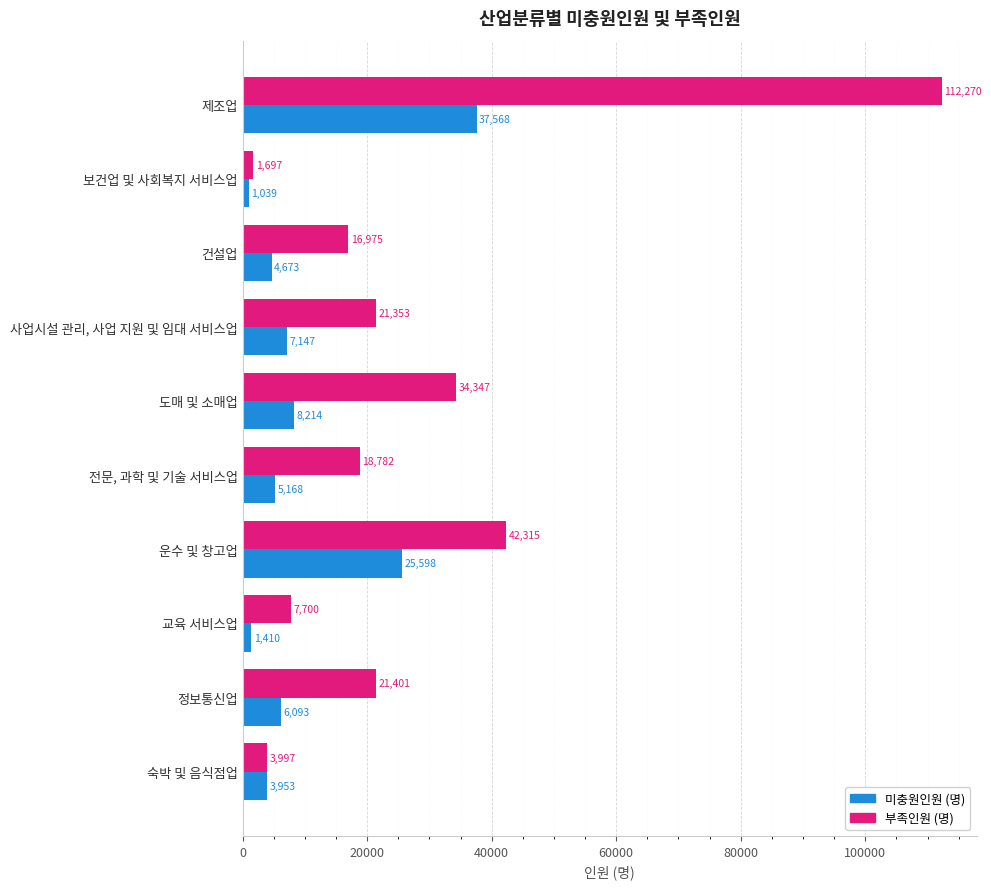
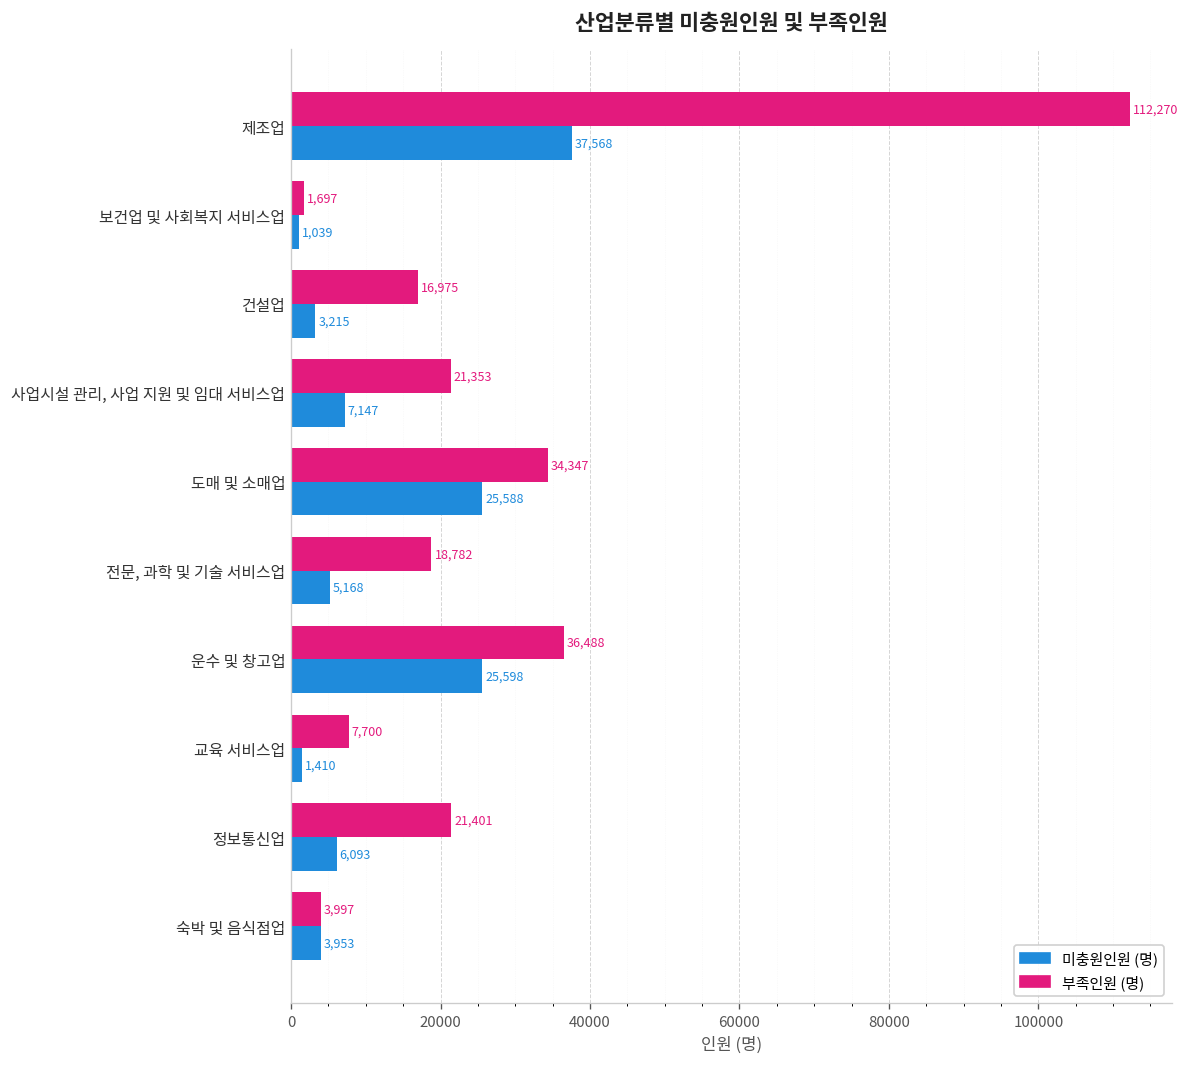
미충원인원 (명), 건설업: 4,673 -> 3,215
미충원인원 (명), 도매 및 소매업: 8,214 -> 25,588
부족인원 (명), 운수 및 창고업: 42,315 -> 36,488
